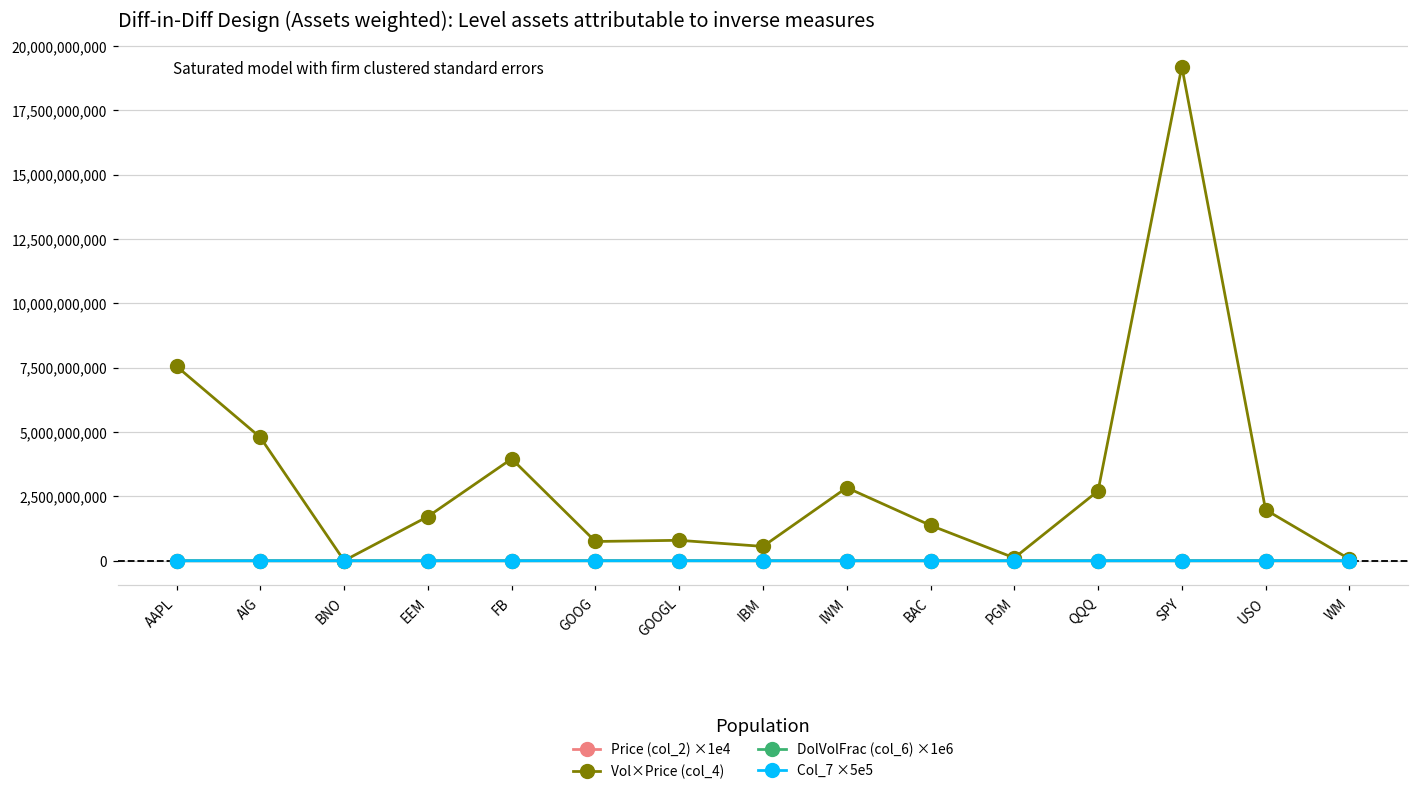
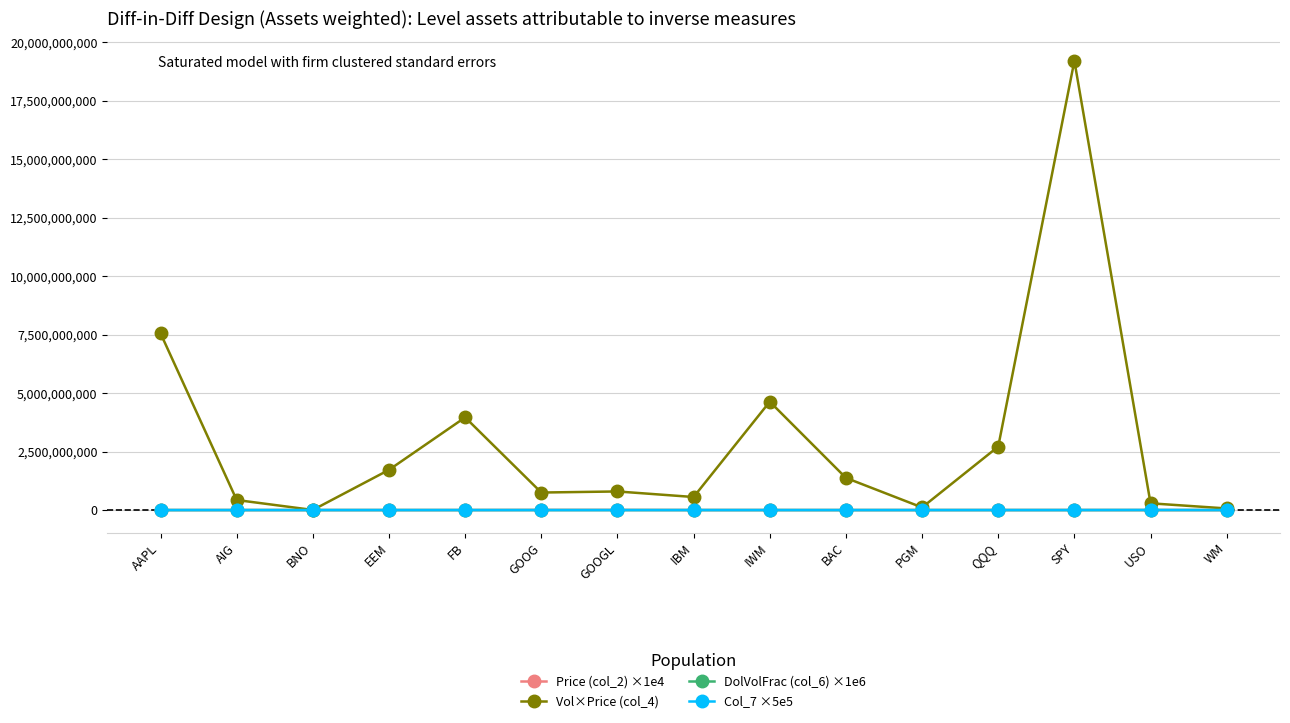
Vol×Price (col_4), AIG: 4,800,000,000 -> 400,000,000
Vol×Price (col_4), IWM: 2,800,000,000 -> 4,600,000,000
Vol×Price (col_4), USO: 2,000,000,000 -> 300,000,000
